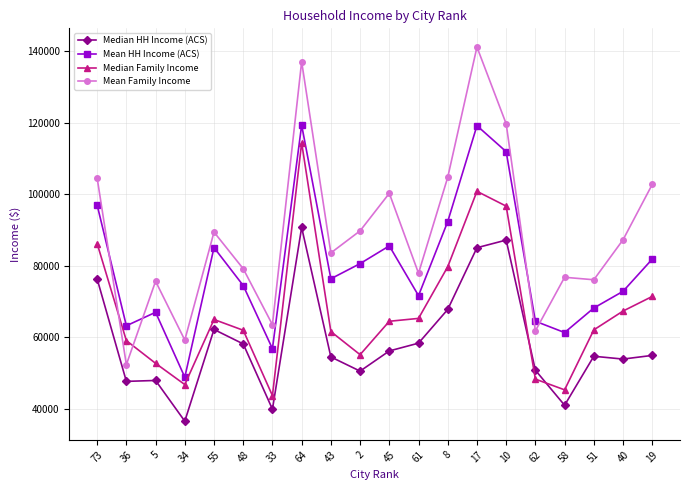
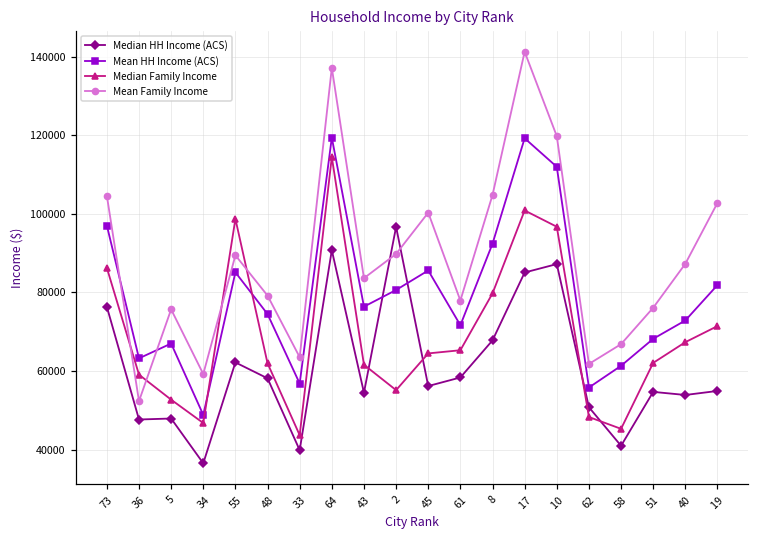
Median Family Income, 55: 65000 -> 99000
Median HH Income (ACS), 2: 51000 -> 97000
Mean HH Income (ACS), 62: 65000 -> 56000
Mean Family Income, 58: 77000 -> 67000
